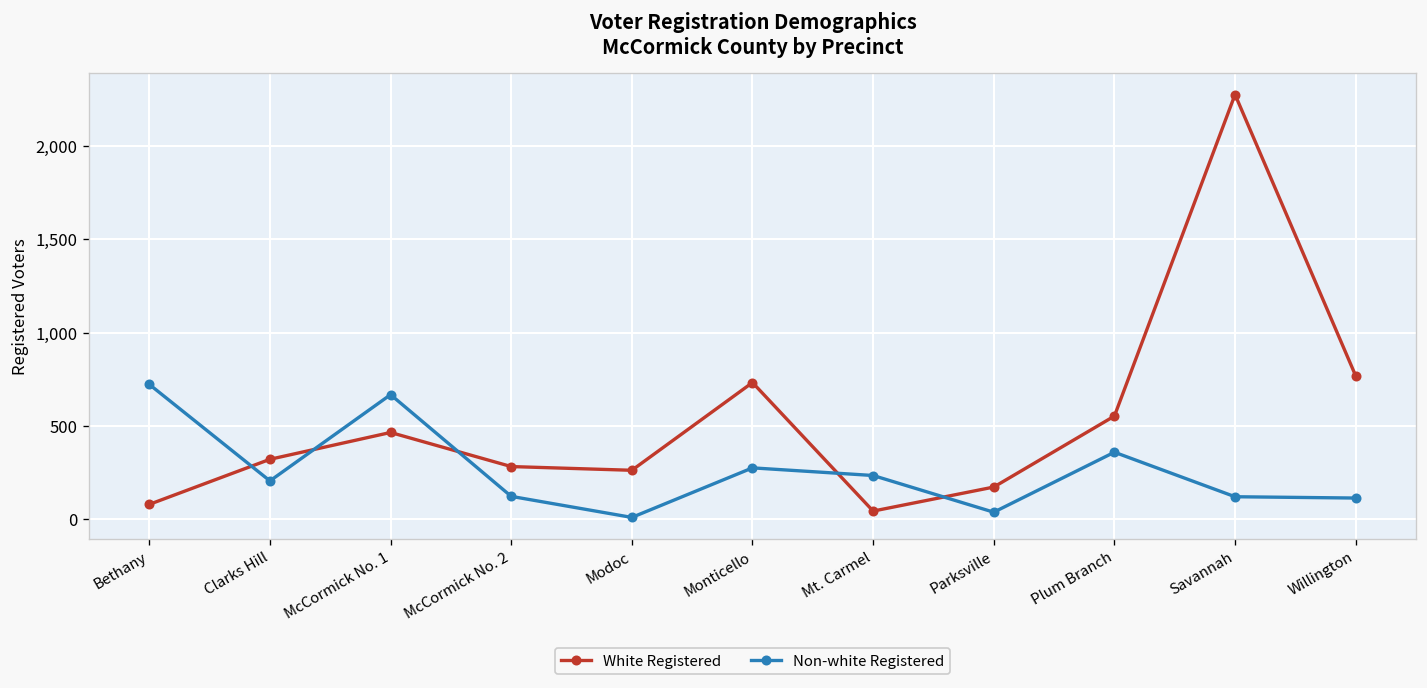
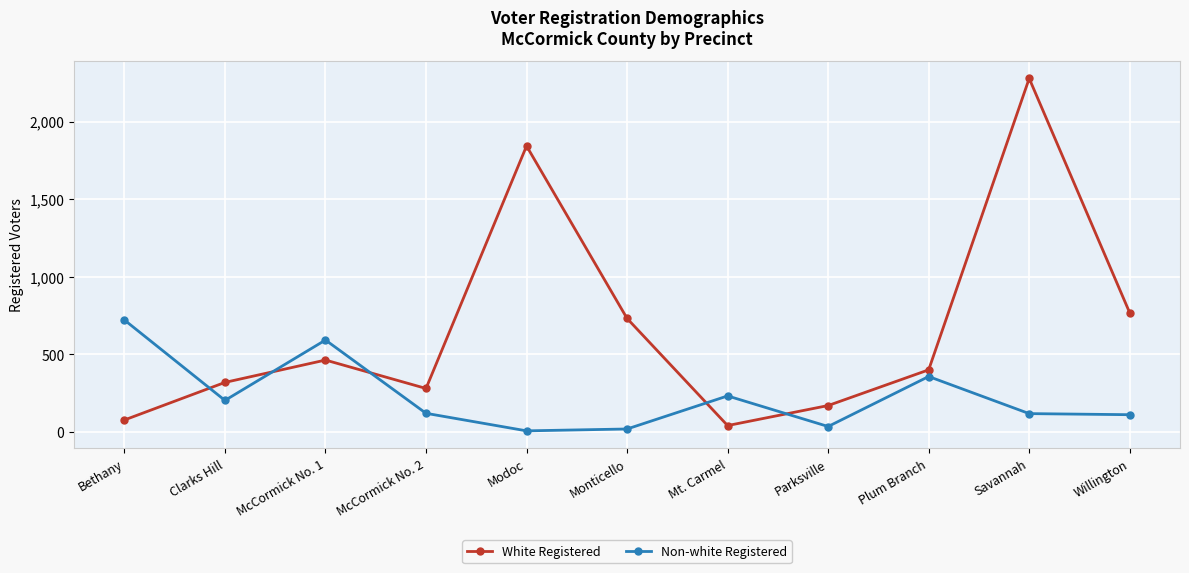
Non-white Registered, McCormick No. 1: 670 -> 590
White Registered, Modoc: 260 -> 1,840
Non-white Registered, Monticello: 270 -> 20
White Registered, Plum Branch: 550 -> 400
